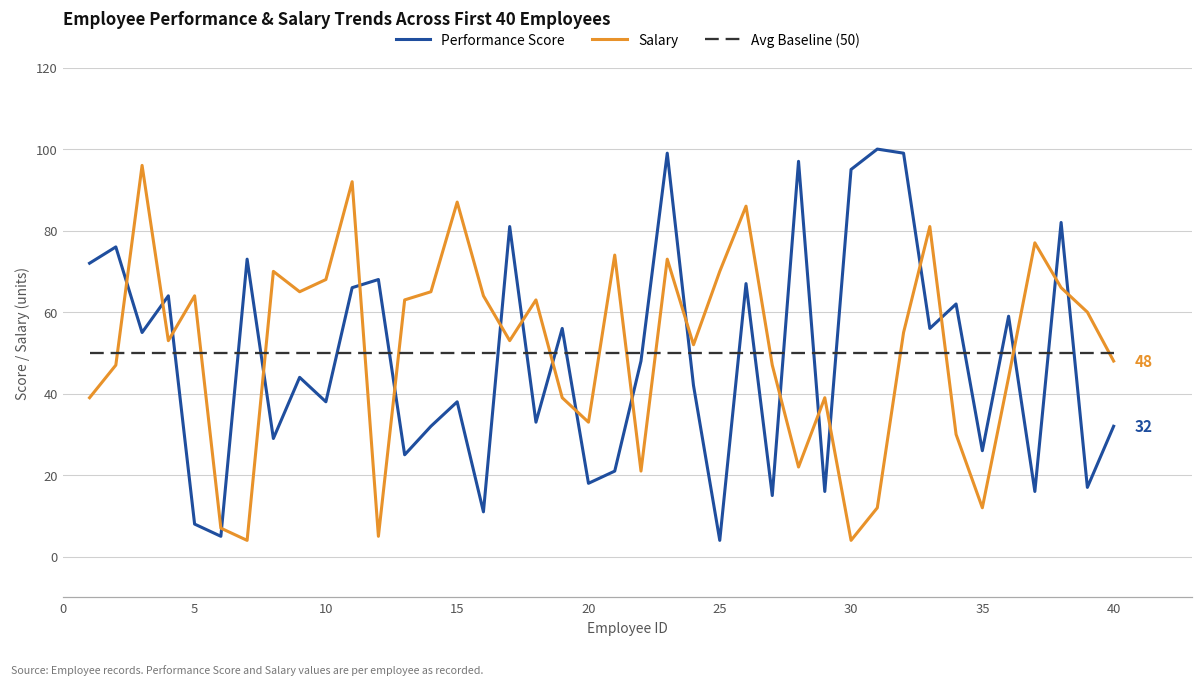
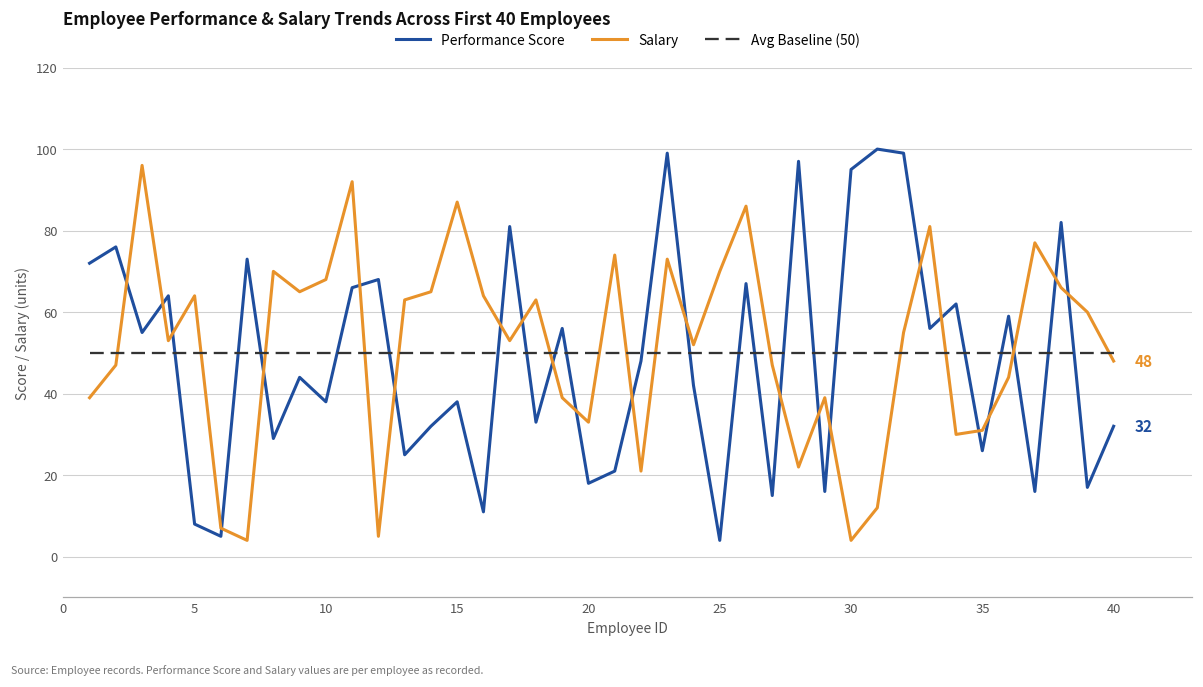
Salary, 35: 12 -> 31
